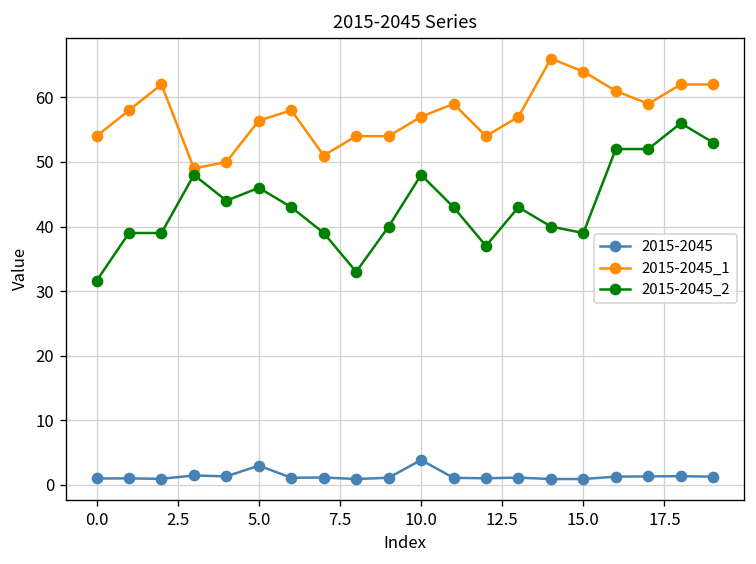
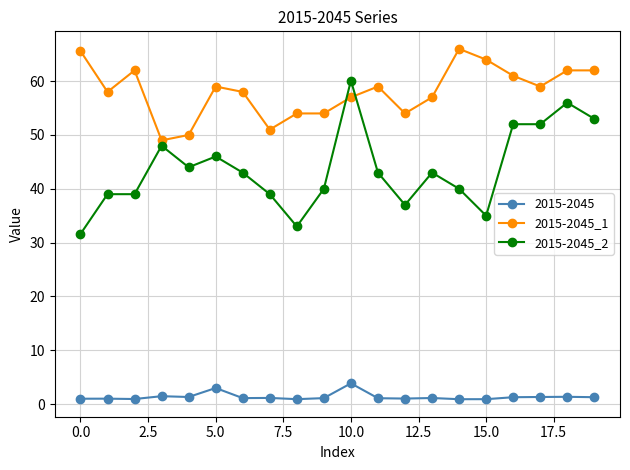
2015-2045_1, 0.0: 54 -> 66
2015-2045_1, 5.0: 56 -> 59
2015-2045_2, 10.0: 48 -> 60
2015-2045_2, 15.0: 39 -> 35
